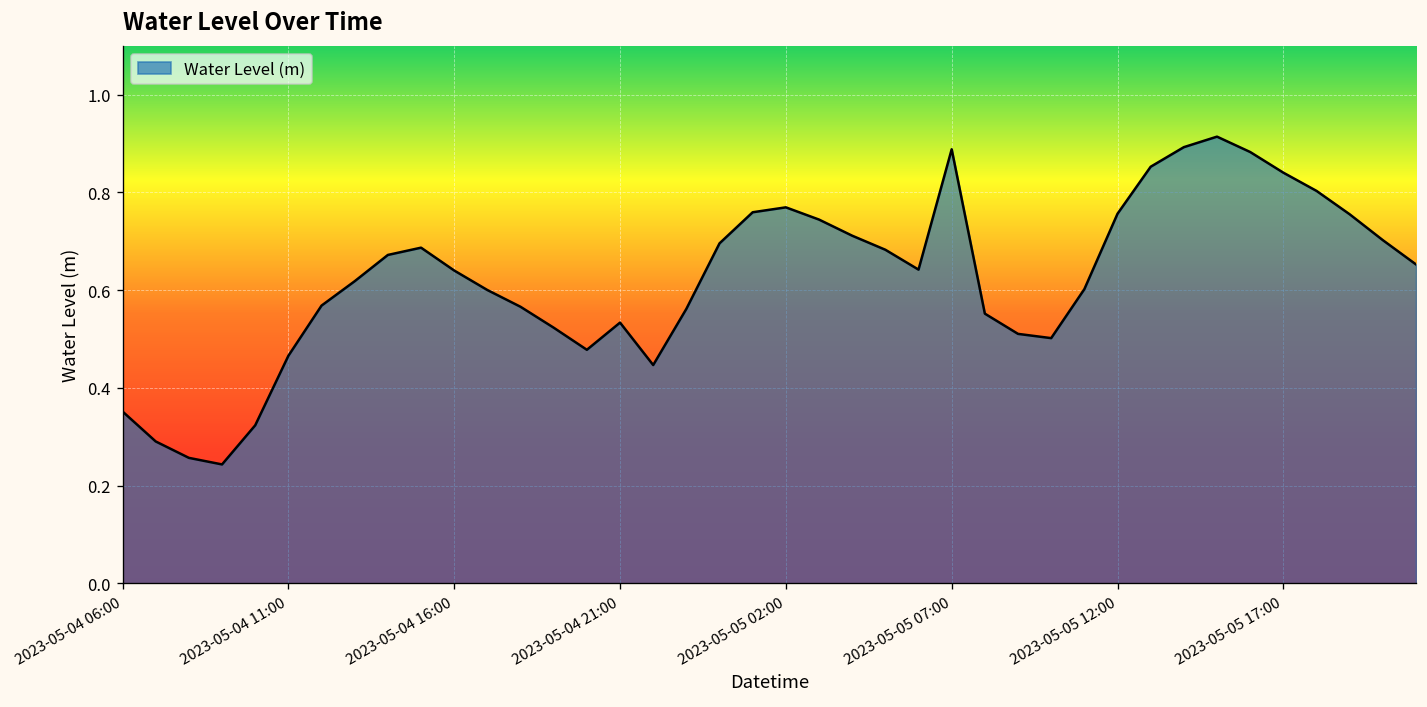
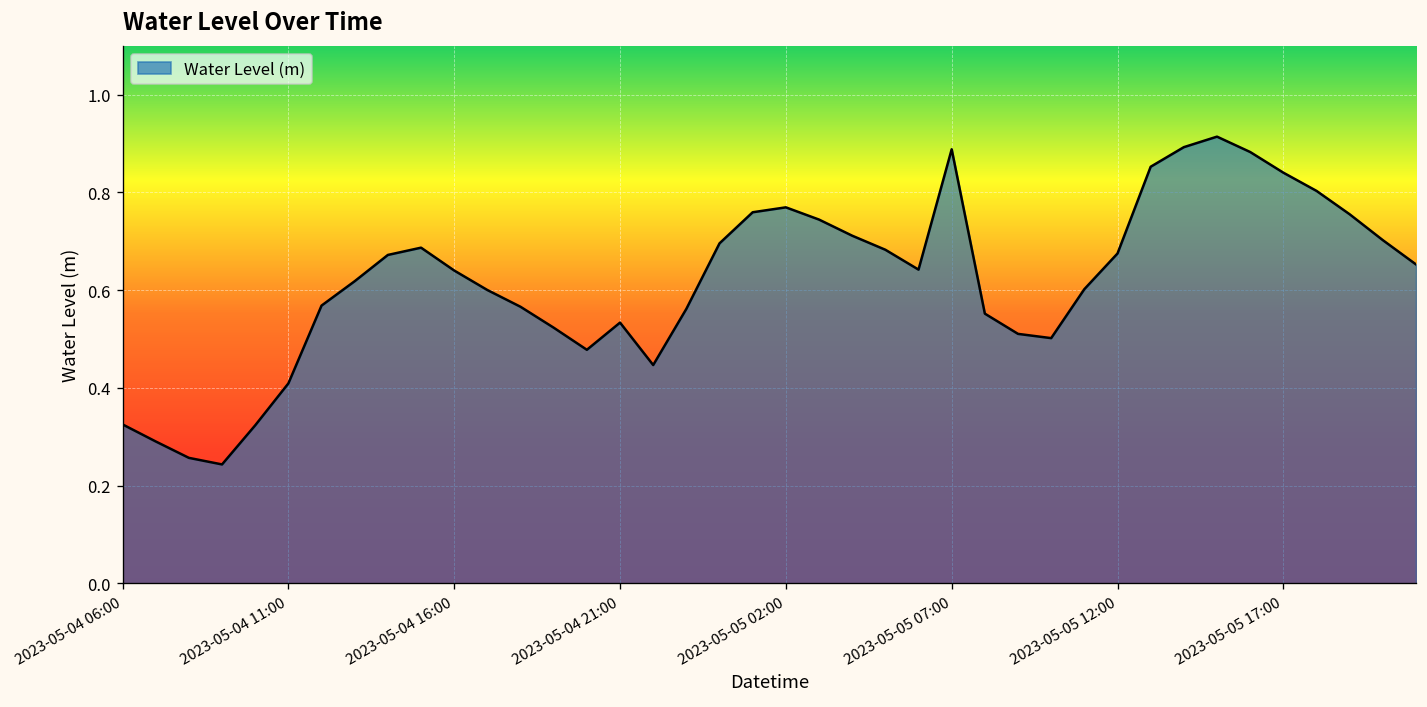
2023-05-04 06:00: 0.35 -> 0.33
2023-05-04 11:00: 0.47 -> 0.41
2023-05-05 12:00: 0.76 -> 0.67
